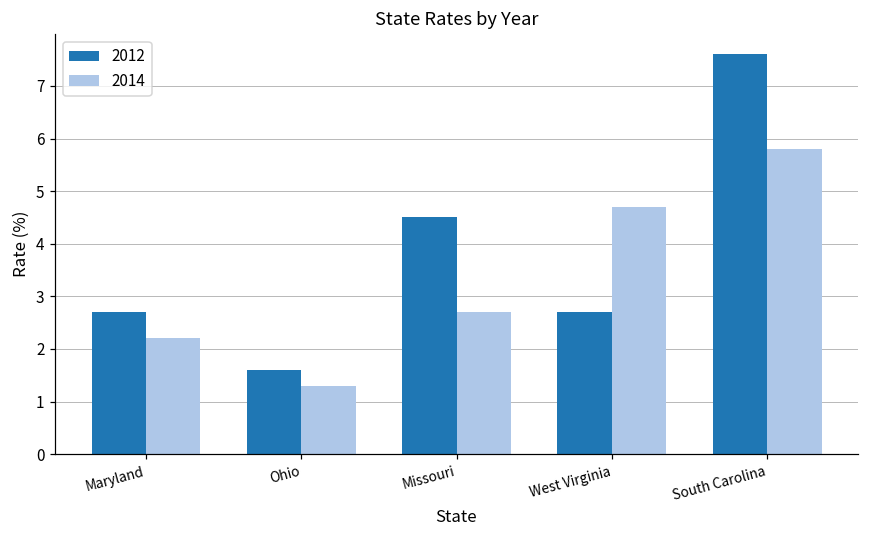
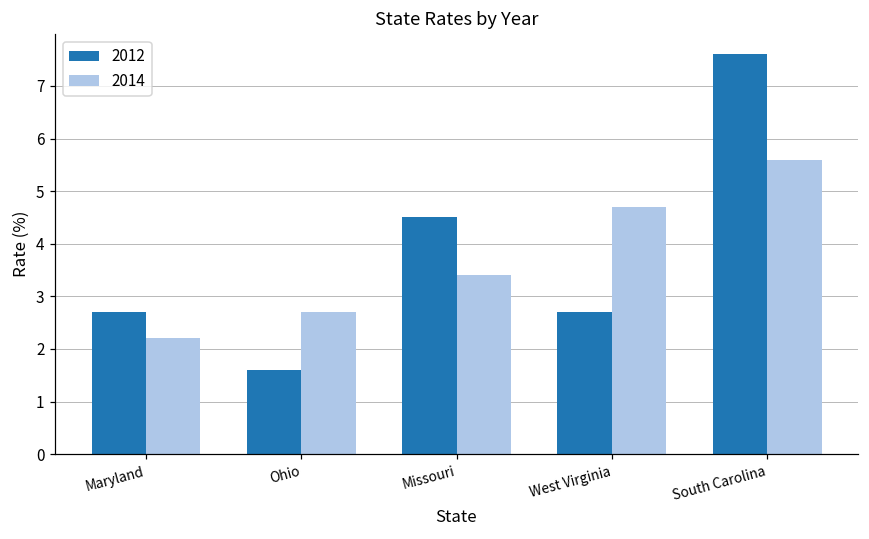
2014, Ohio: 1.3 -> 2.7
2014, Missouri: 2.7 -> 3.4
2014, South Carolina: 5.8 -> 5.6
